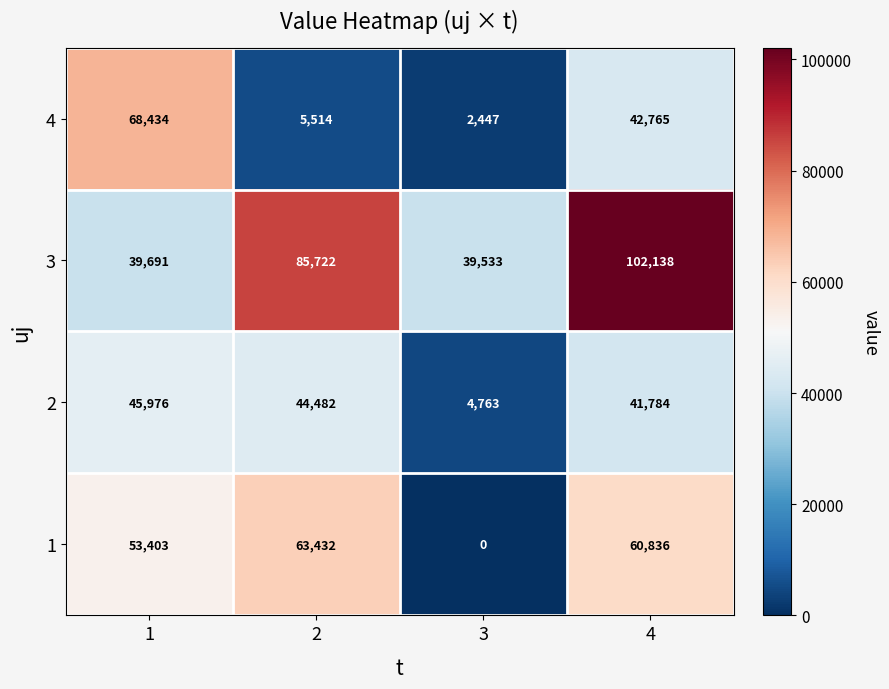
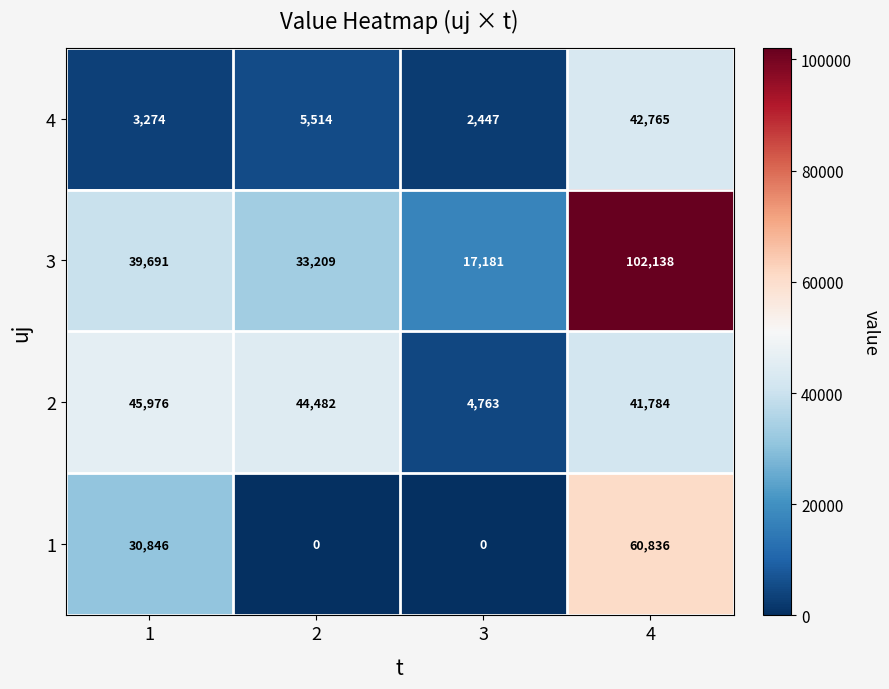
4, 1: 68,434 -> 3,274
3, 2: 85,722 -> 33,209
3, 3: 39,533 -> 17,181
1, 1: 53,403 -> 30,846
1, 2: 63,432 -> 0
